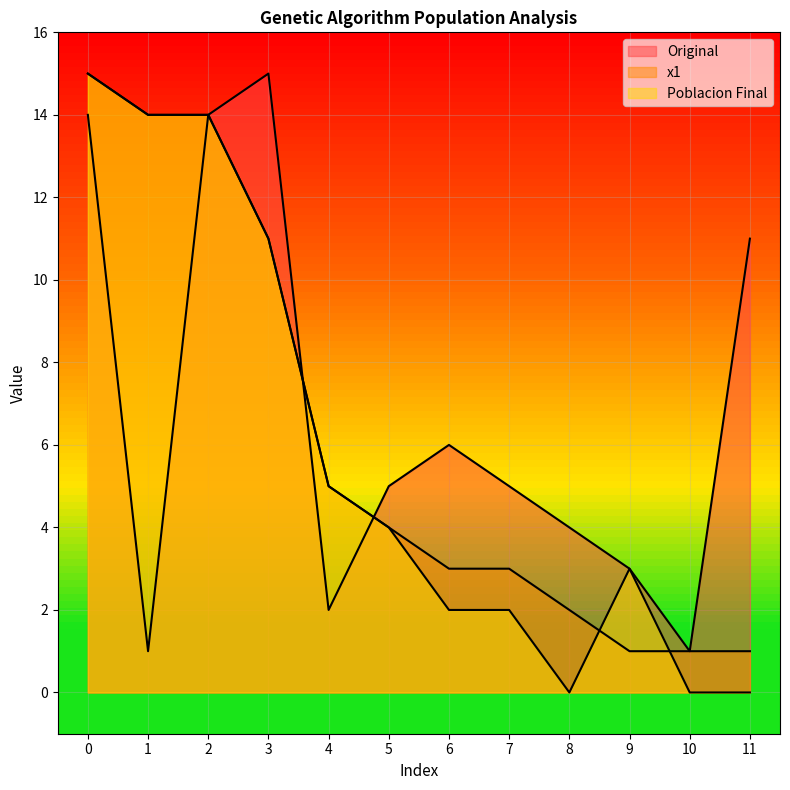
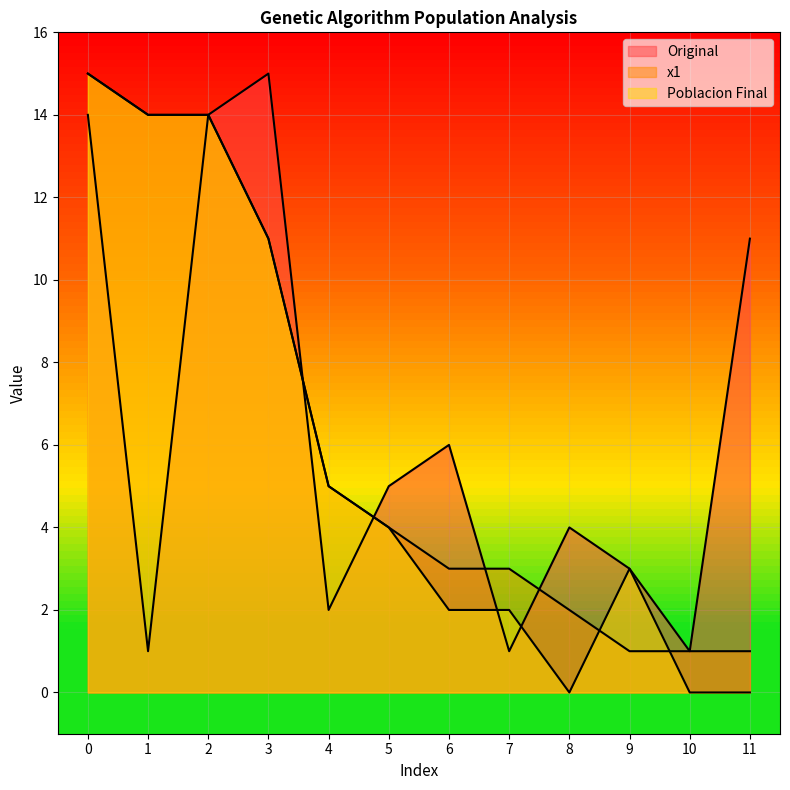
Original, 7: 5 -> 1
